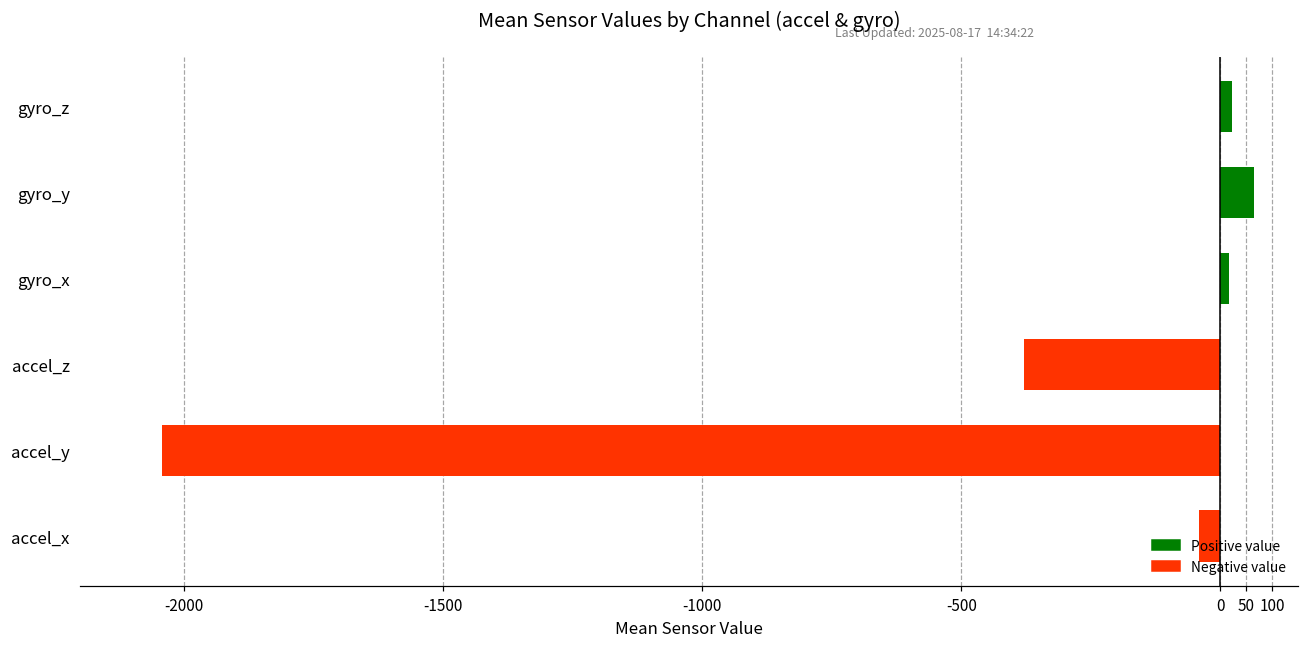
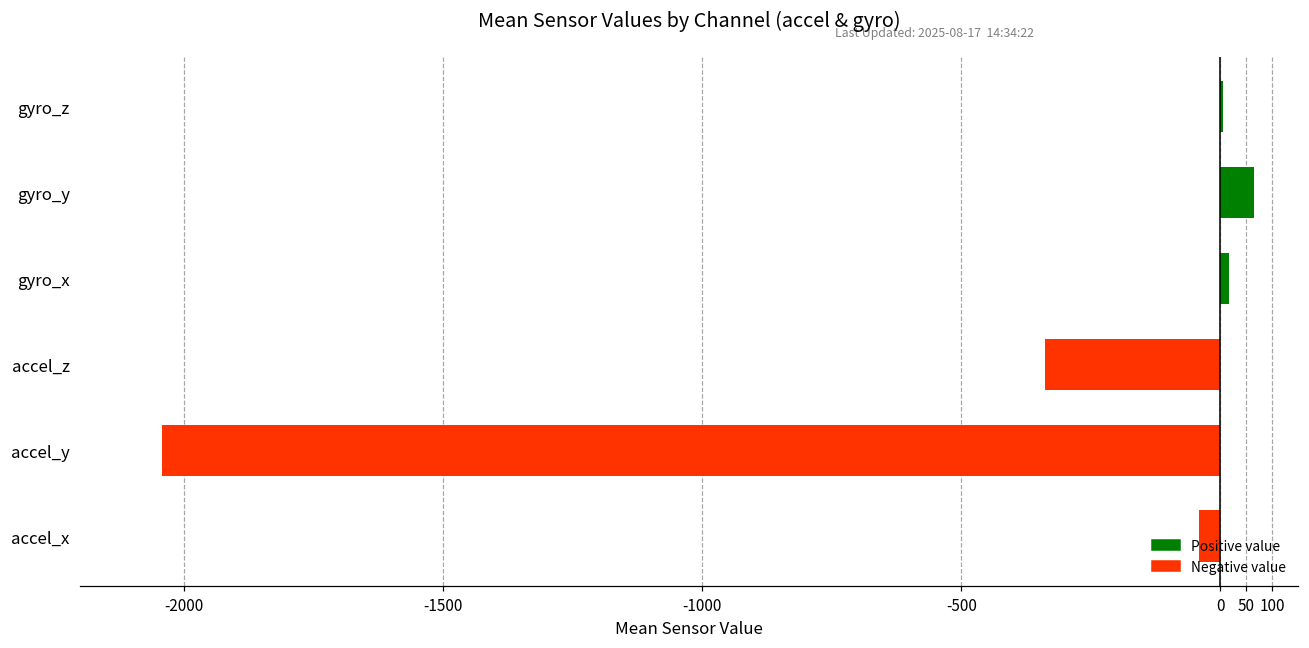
gyro_z: 20 -> 0
accel_z: -380 -> -340
